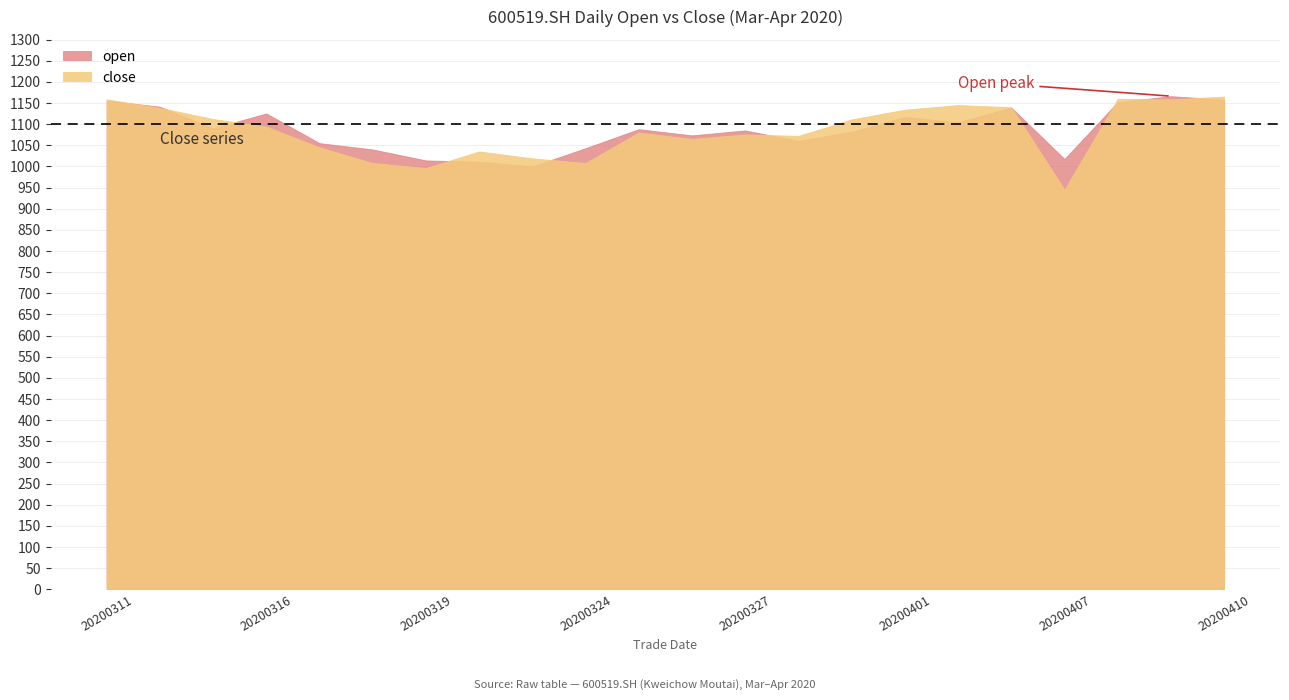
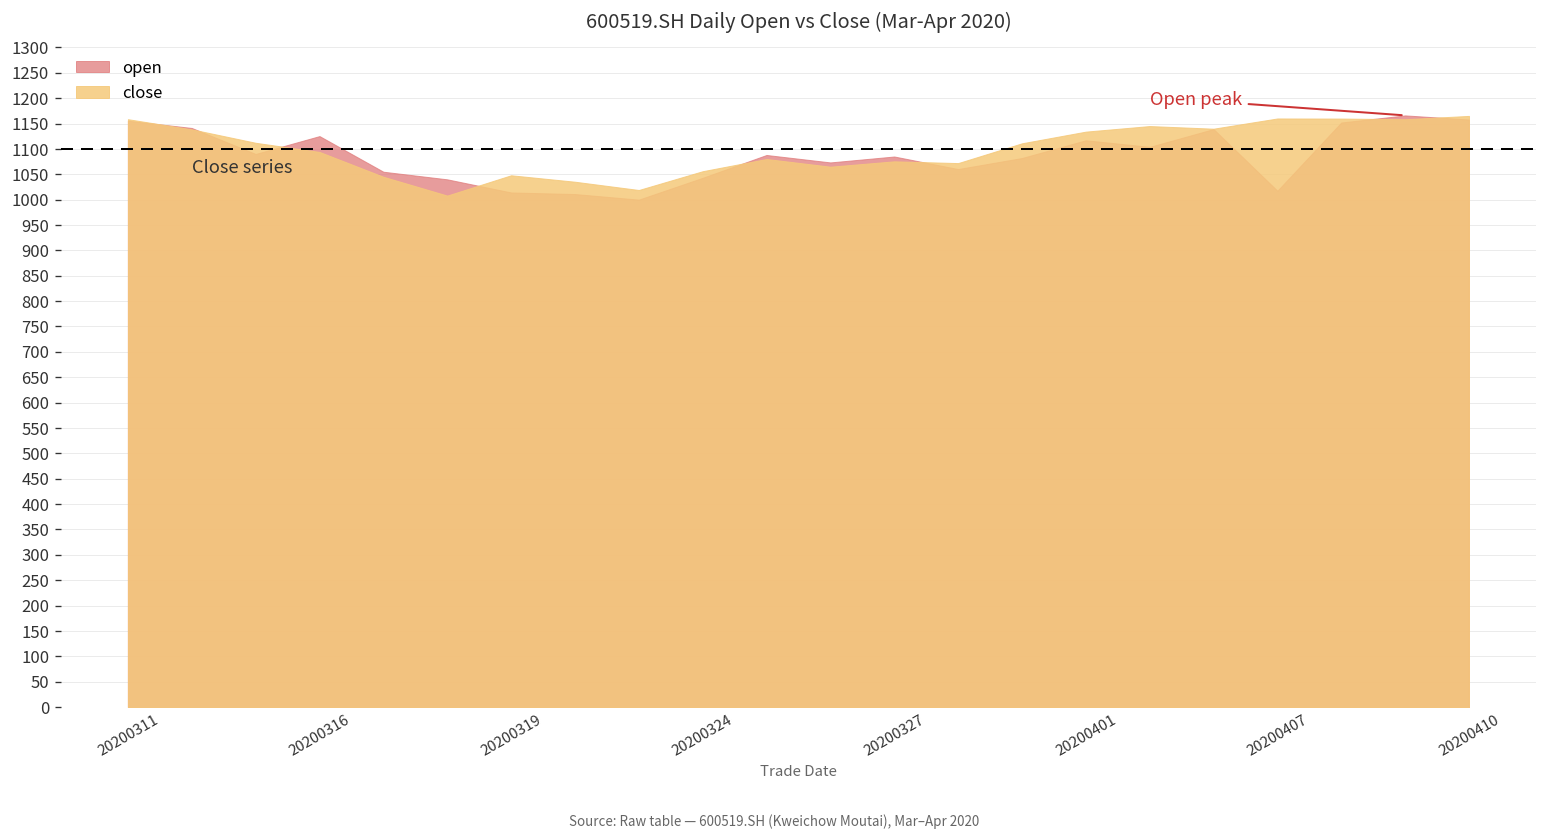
close, 20200319: 1000 -> 1050
close, 20200324: 1010 -> 1060
close, 20200407: 940 -> 1160
